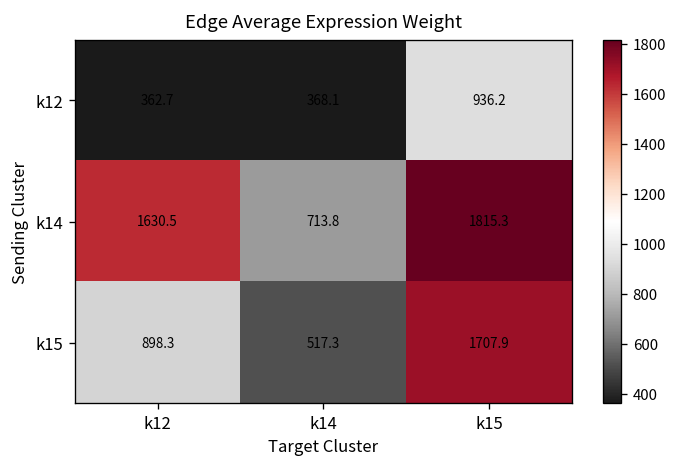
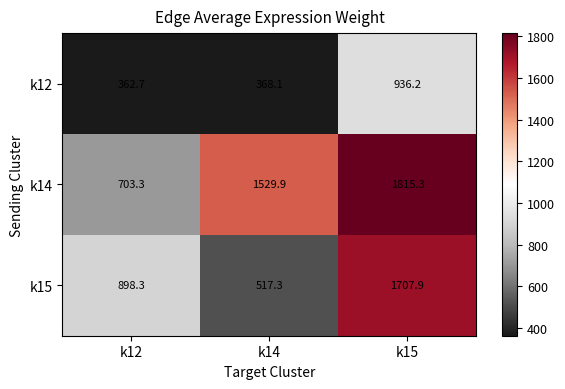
k14, k12: 1630.5 -> 703.3
k14, k14: 713.8 -> 1529.9
